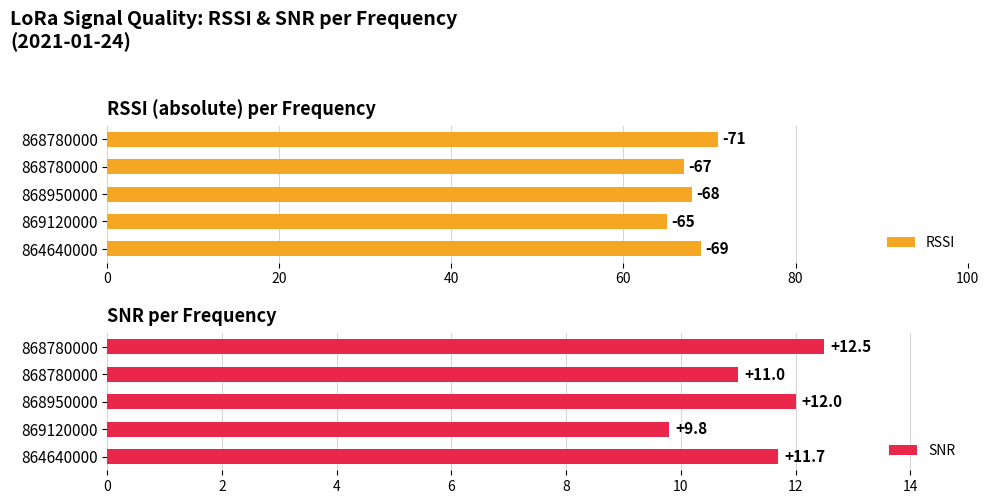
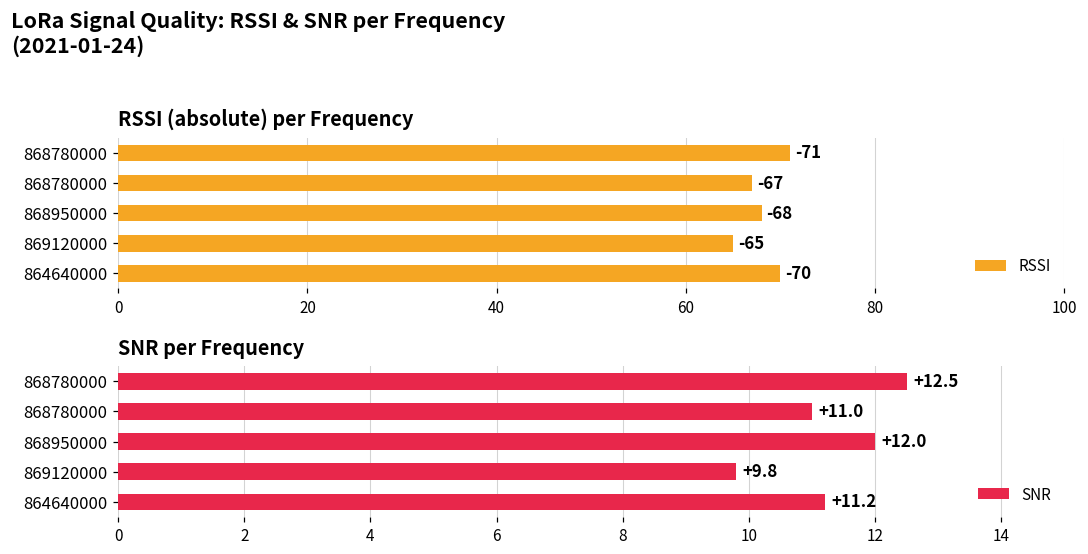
RSSI (absolute) per Frequency, 864640000: -69 -> -70
SNR per Frequency, 864640000: +11.7 -> +11.2
